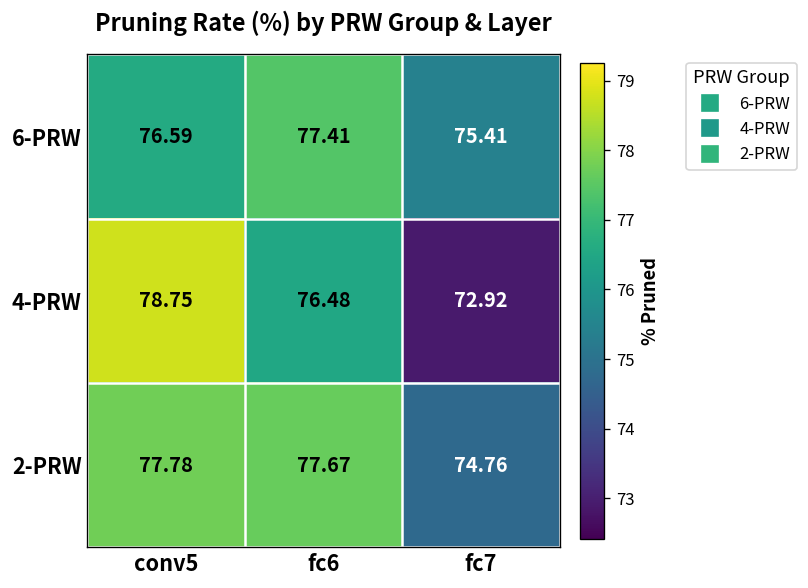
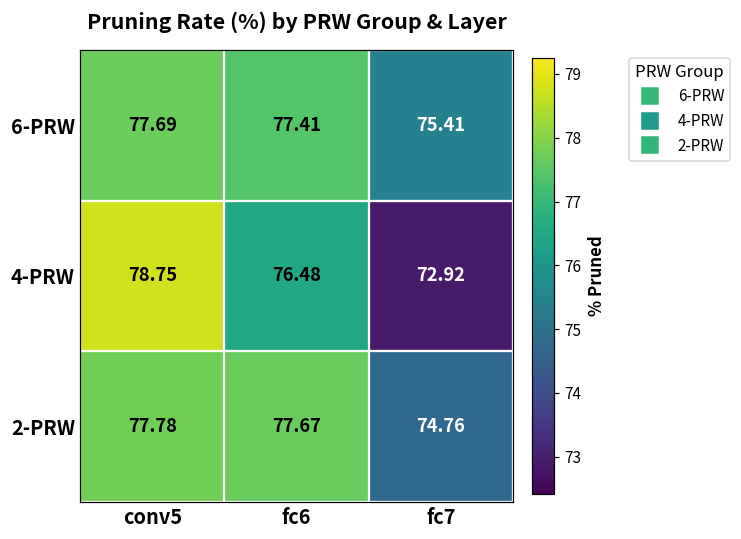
6-PRW, conv5: 76.59 -> 77.69
